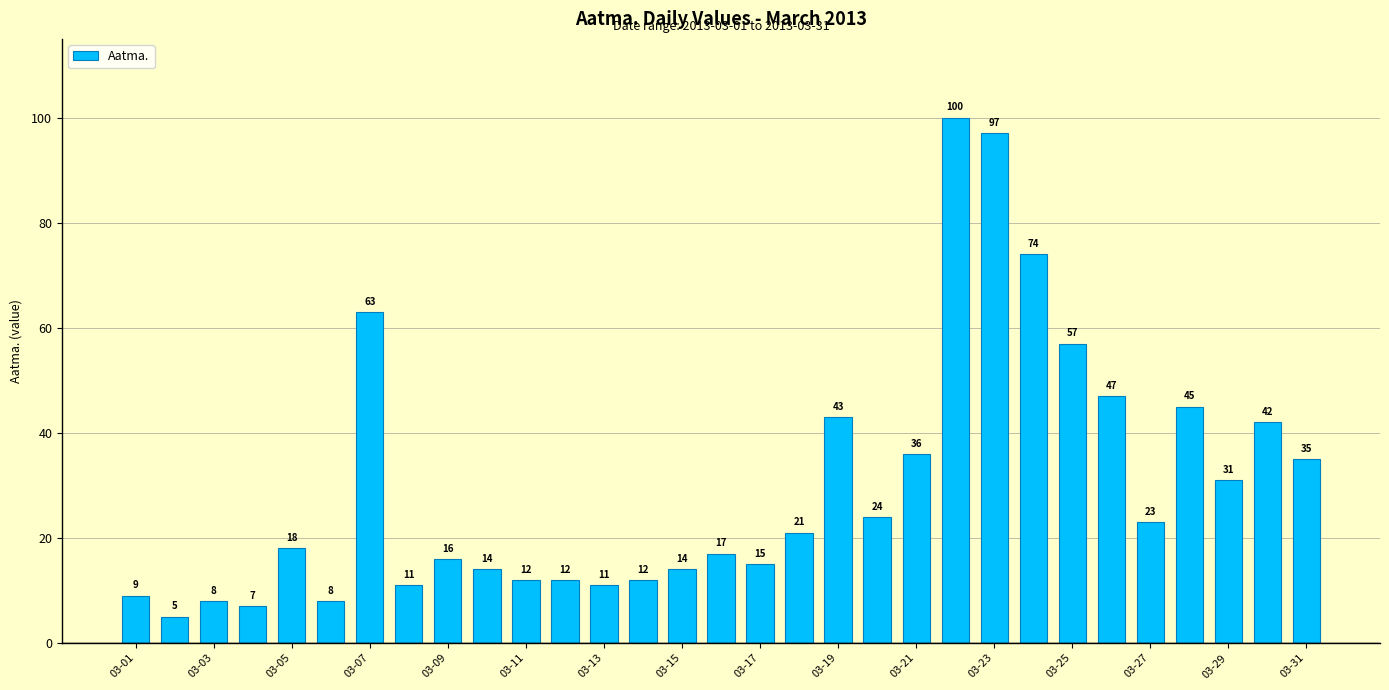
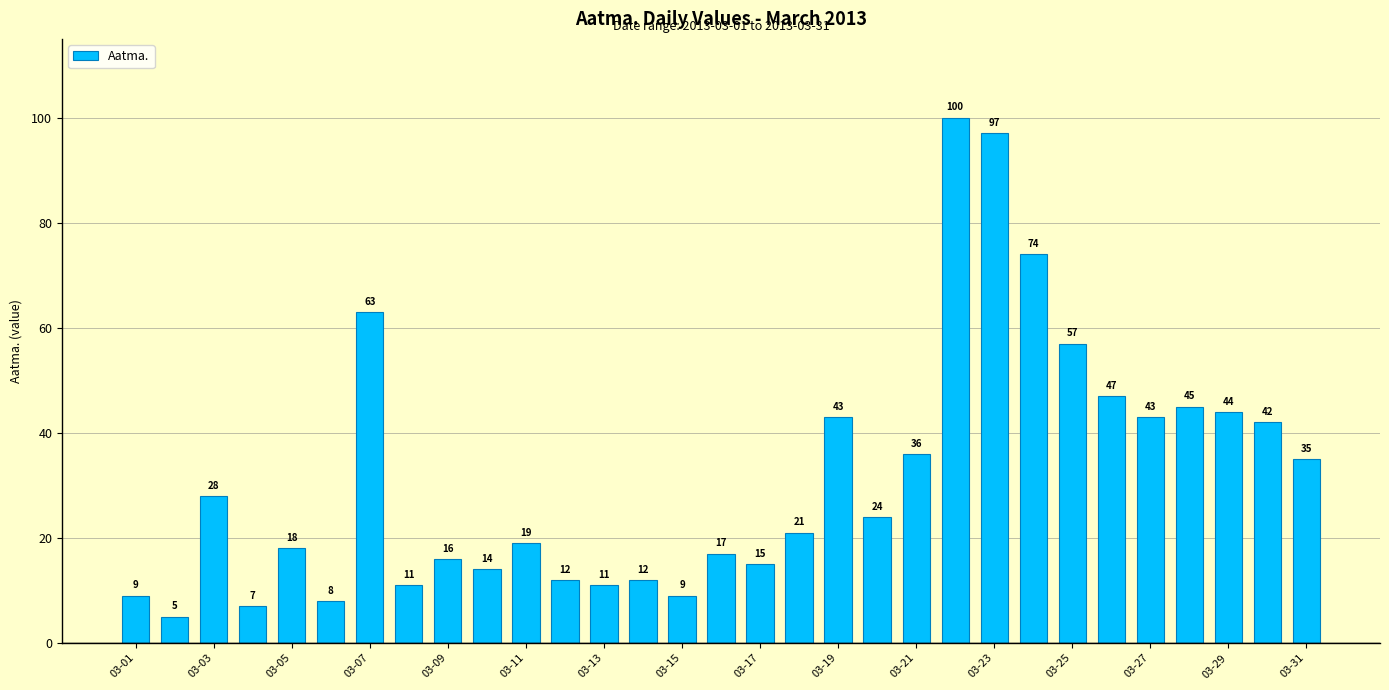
03-03: 8 -> 28
03-11: 12 -> 19
03-15: 14 -> 9
03-27: 23 -> 43
03-29: 31 -> 44
